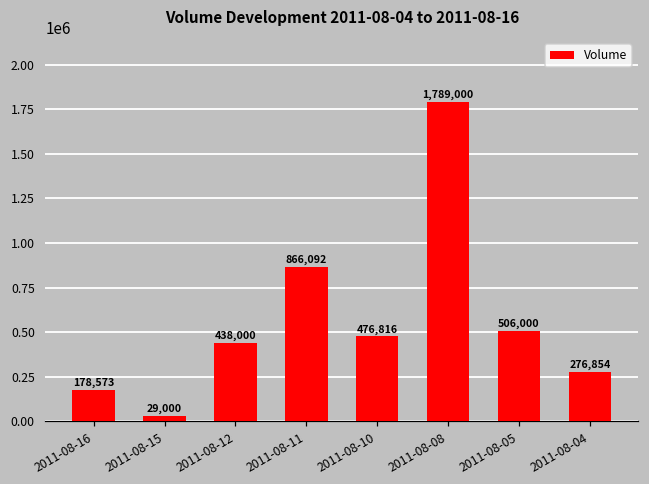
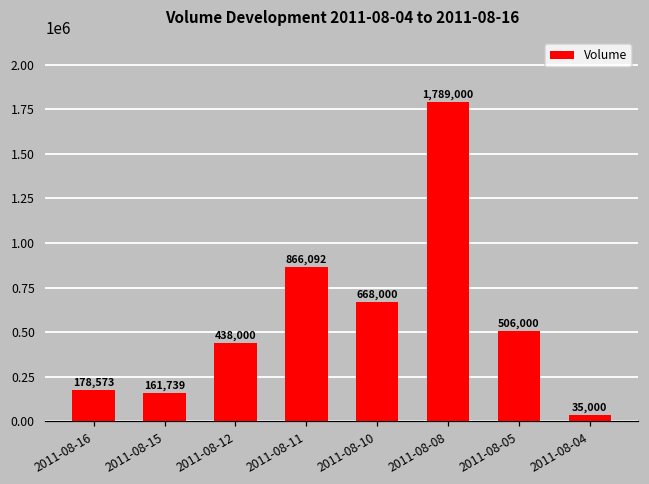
2011-08-15: 29,000 -> 161,739
2011-08-10: 476,816 -> 668,000
2011-08-04: 276,854 -> 35,000
